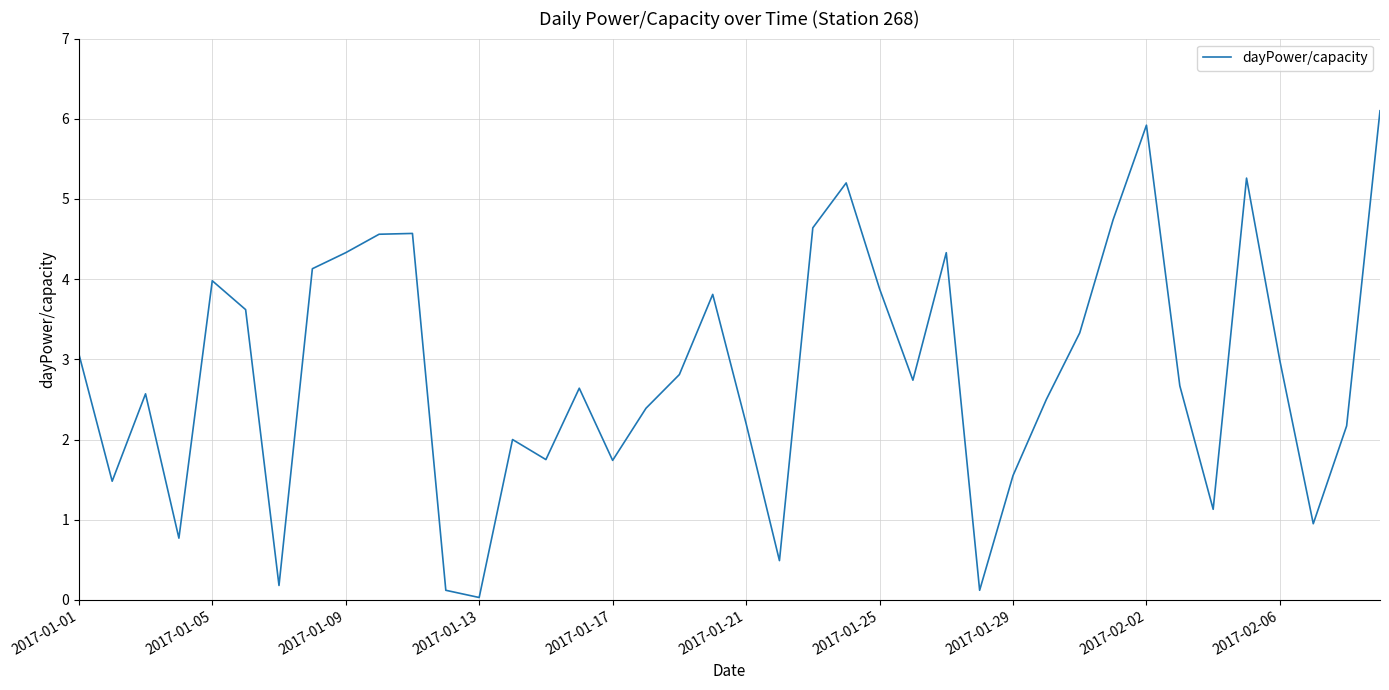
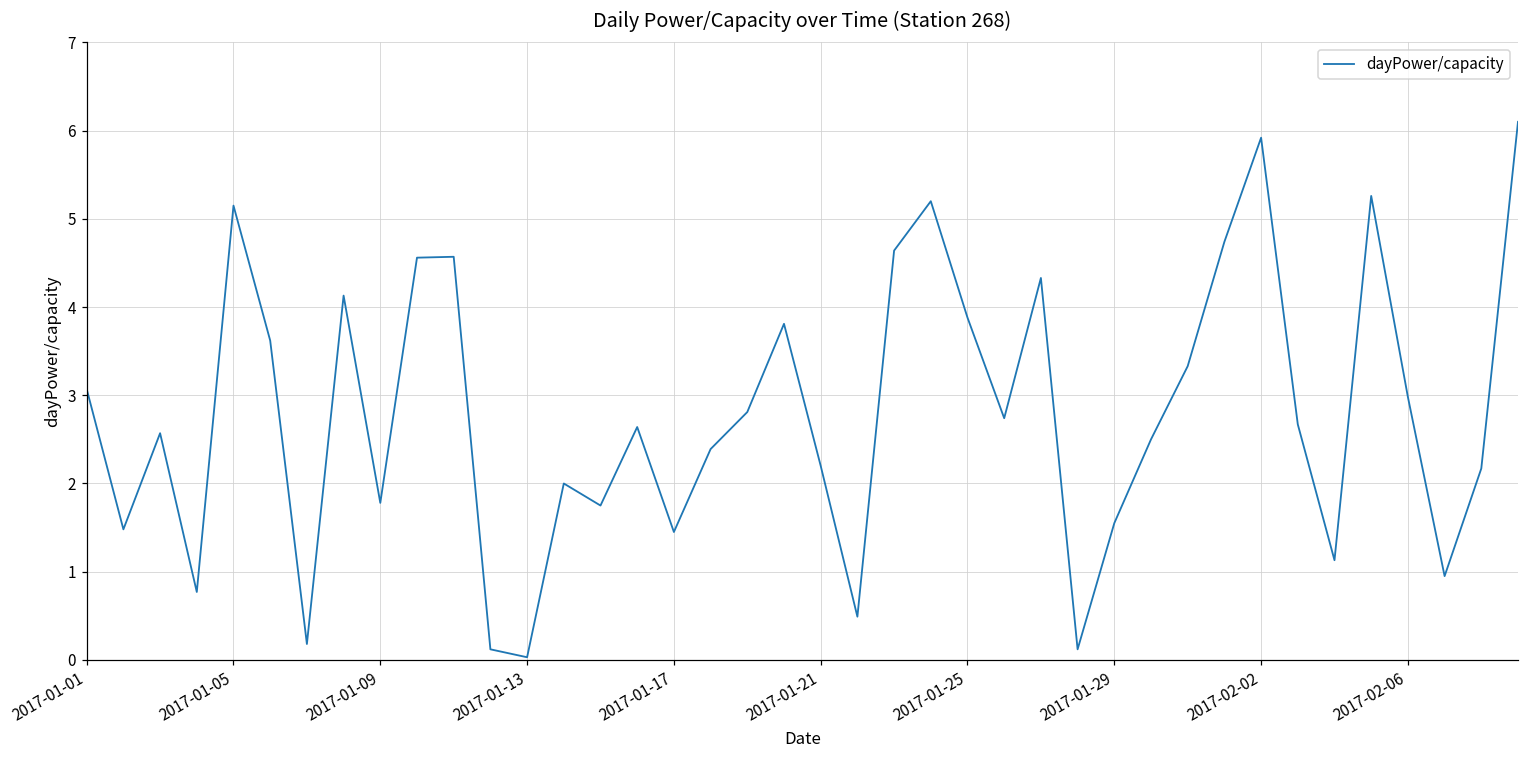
2017-01-05: 4.0 -> 5.2
2017-01-09: 4.3 -> 1.8
2017-01-17: 1.7 -> 1.5
